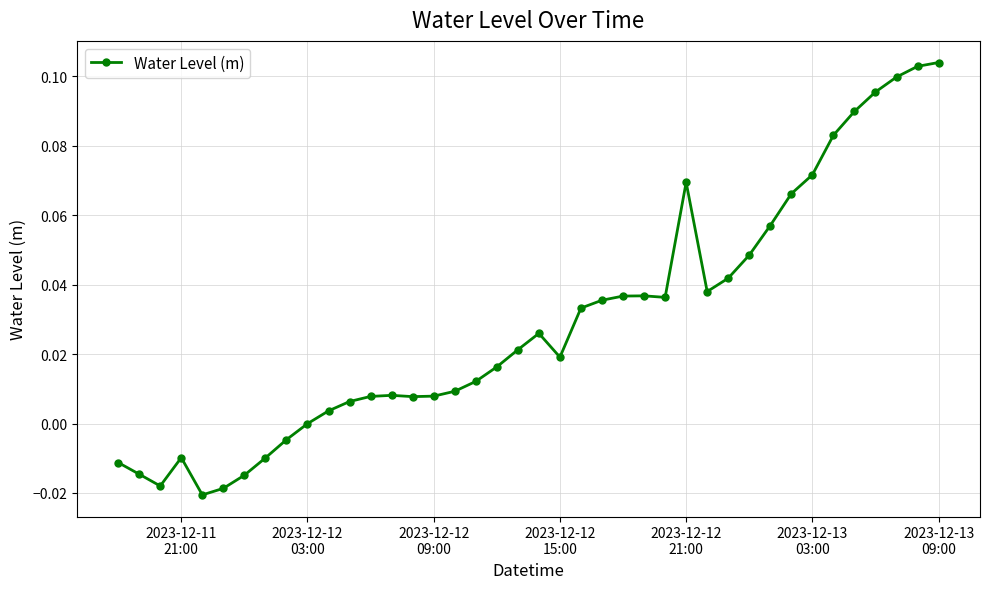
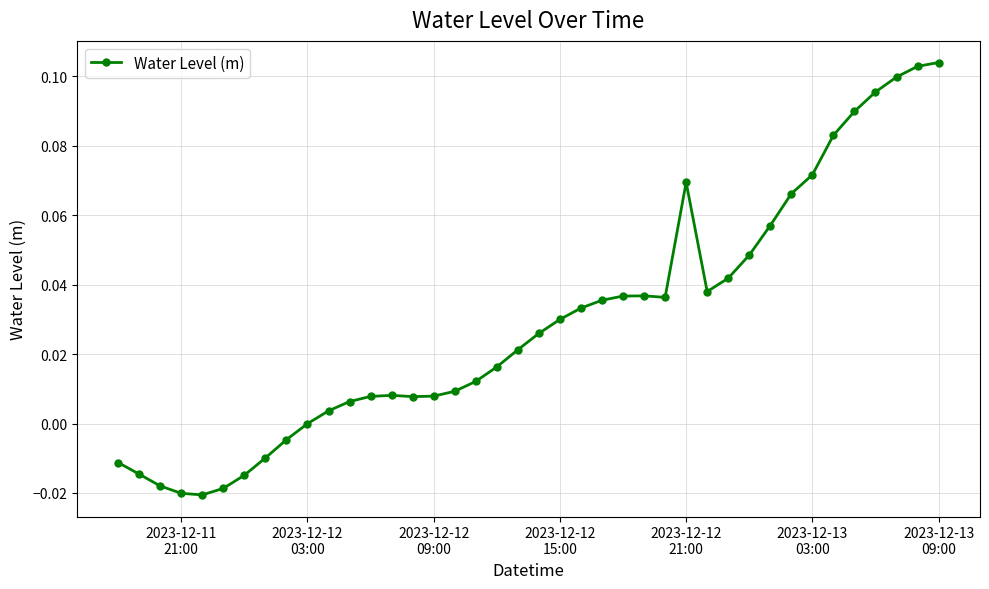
2023-12-11 21:00: -0.010 -> -0.020
2023-12-12 15:00: 0.019 -> 0.030
